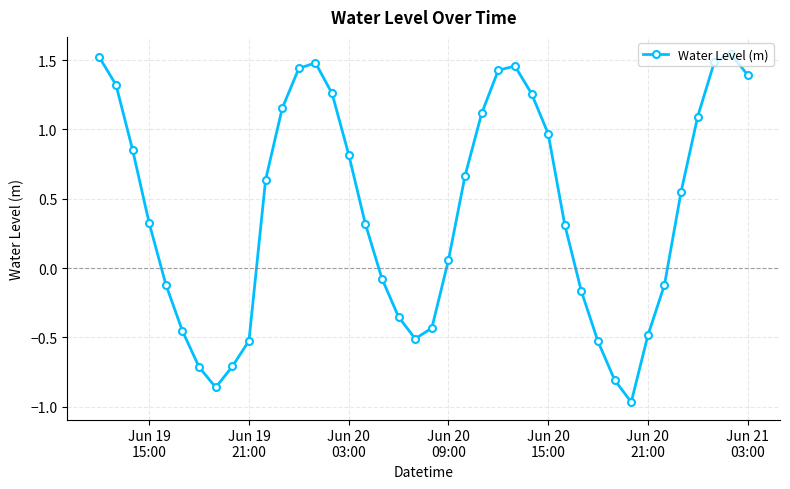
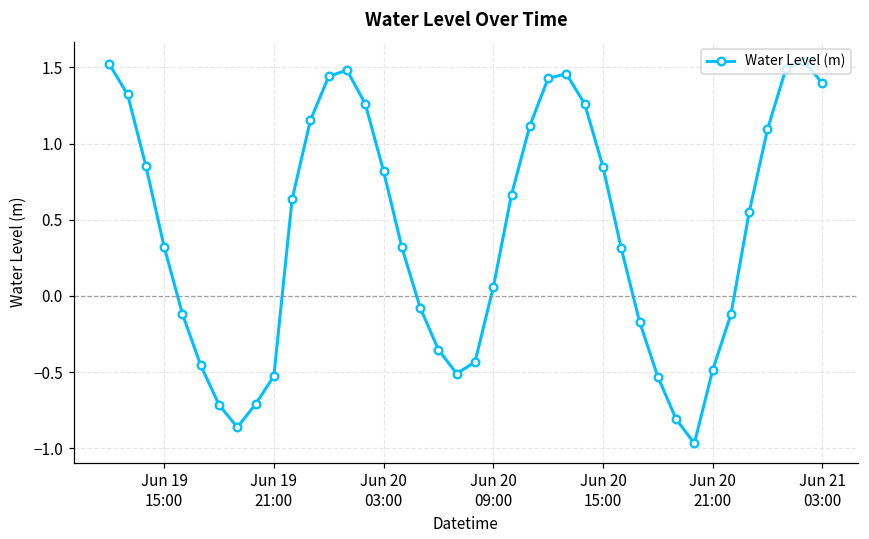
Jun 20 15:00: 0.97 -> 0.85
